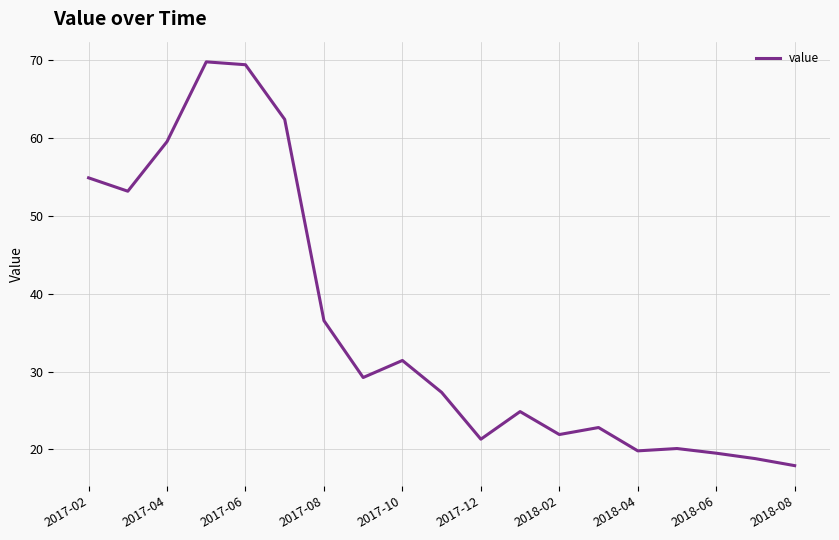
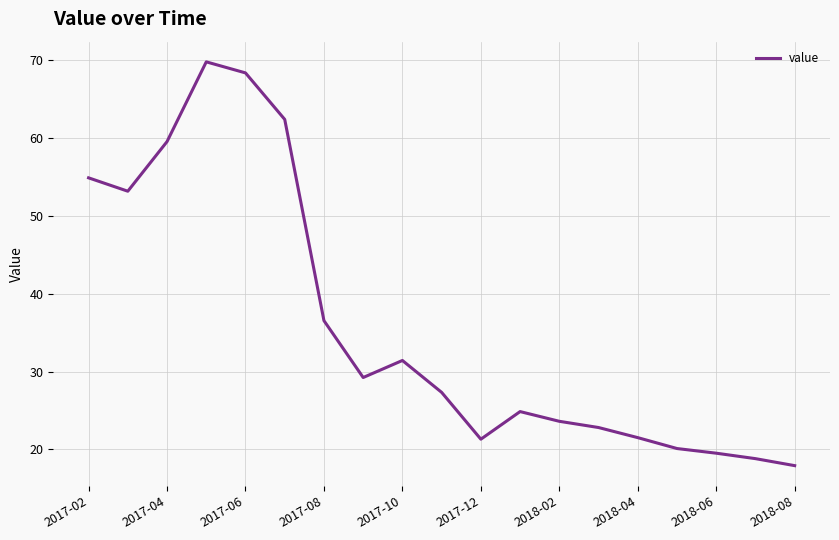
2017-06: 69 -> 68
2018-02: 22 -> 24
2018-04: 20 -> 22
